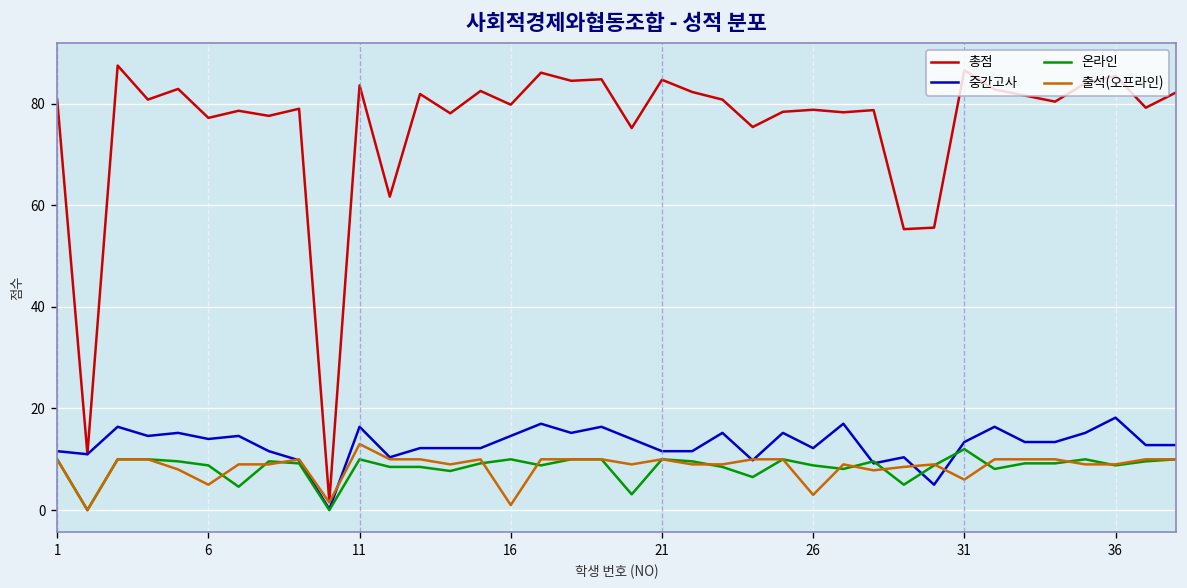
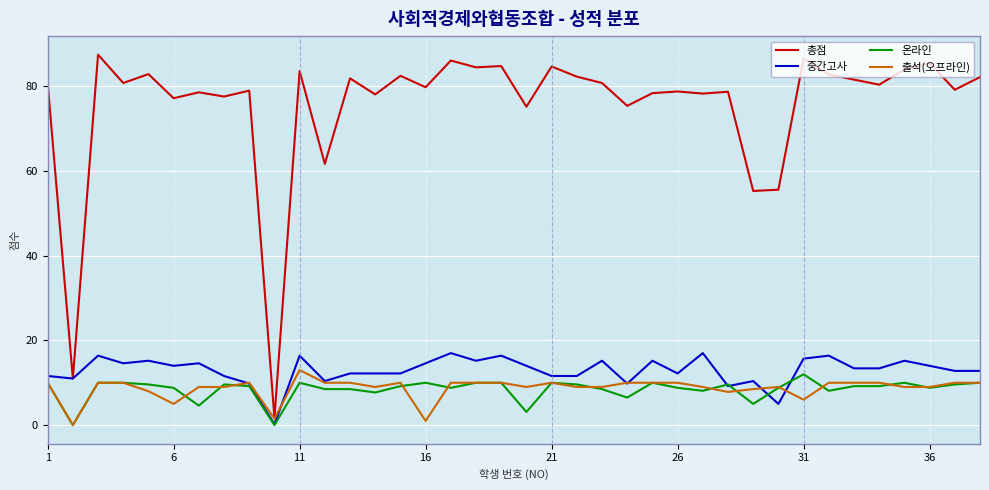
출석(오프라인), 26: 3 -> 10
중간고사, 31: 13 -> 16
중간고사, 36: 18 -> 14
